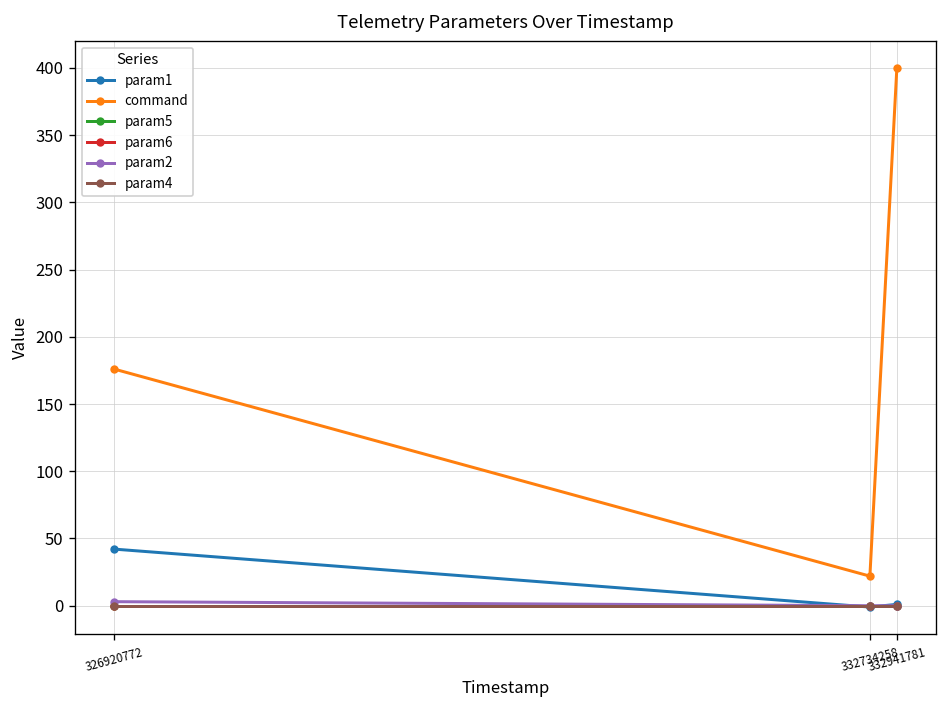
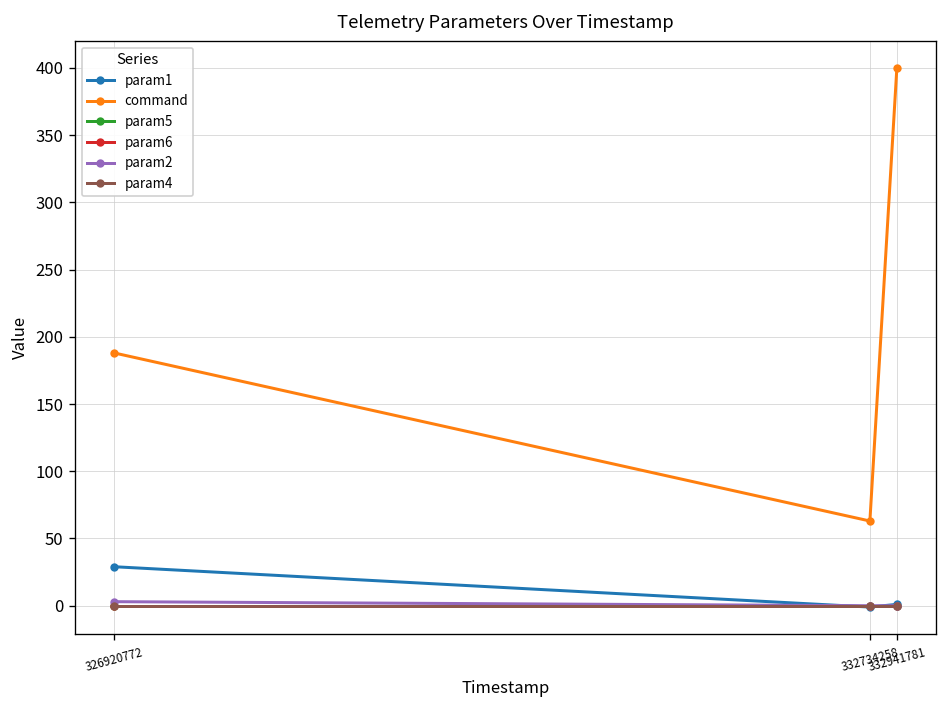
param1, 326920772: 42 -> 29
command, 326920772: 176 -> 188
command, 332734258: 22 -> 63
